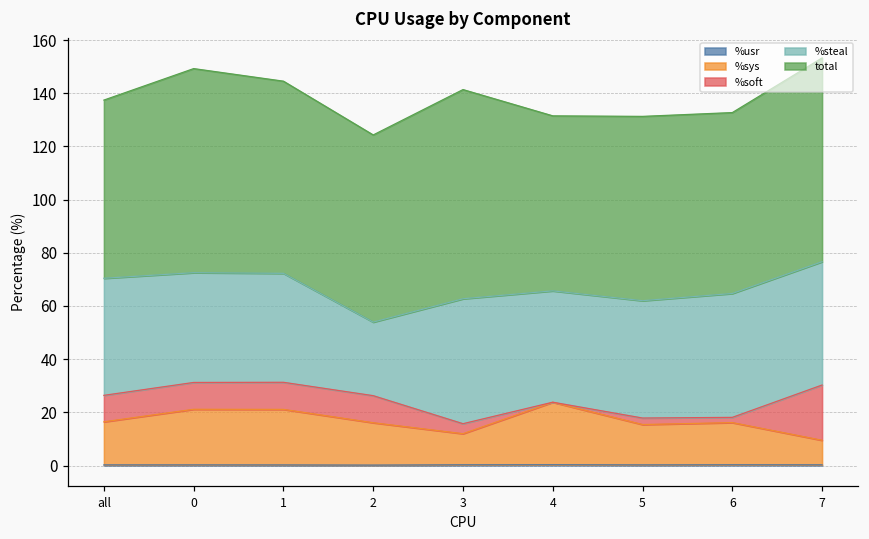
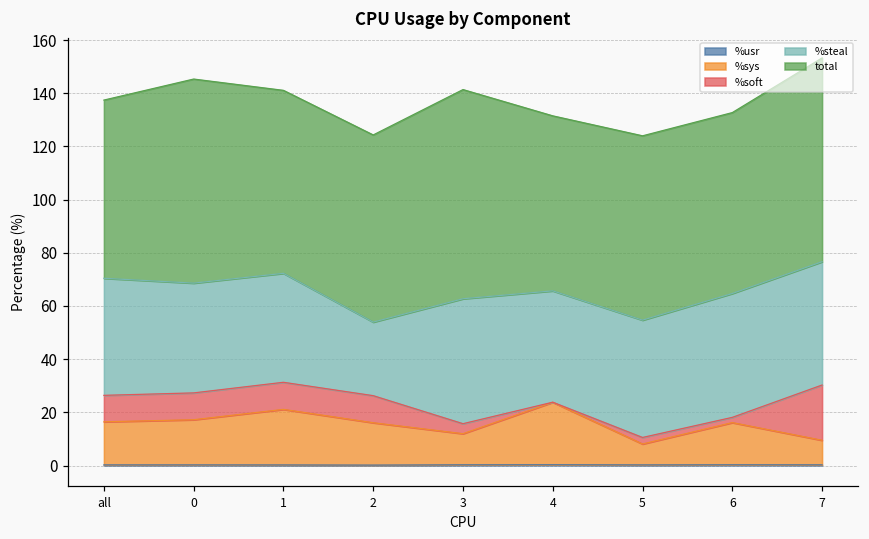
%sys, 0: 21 -> 17
total, 1: 72 -> 69
%sys, 5: 15 -> 8
